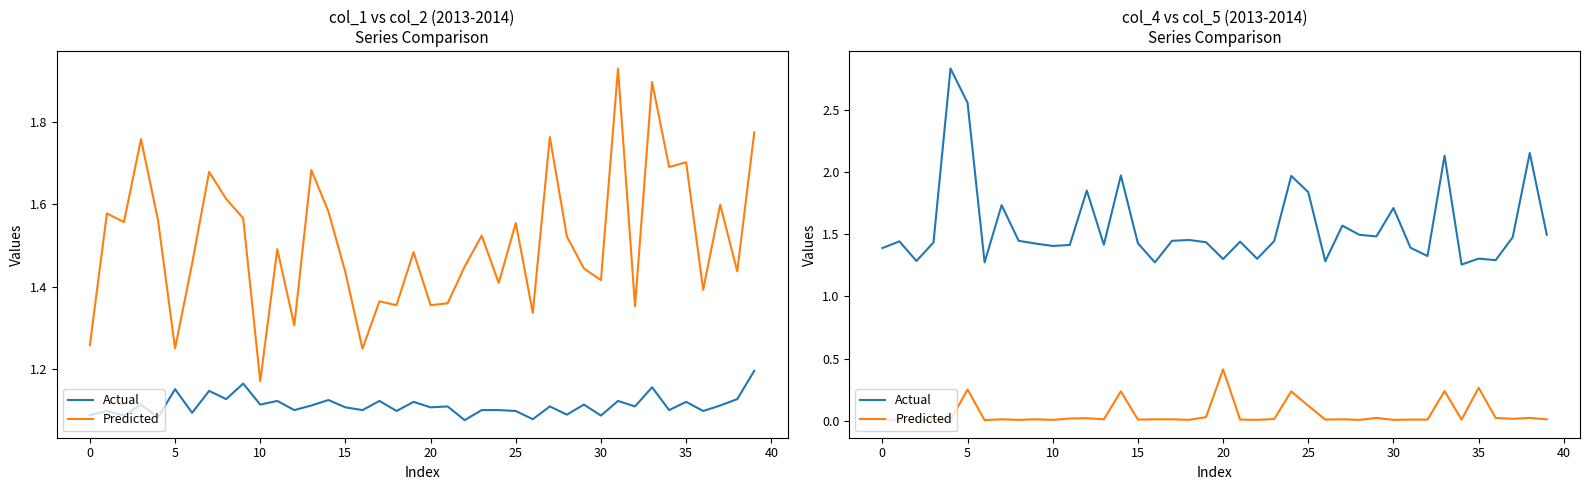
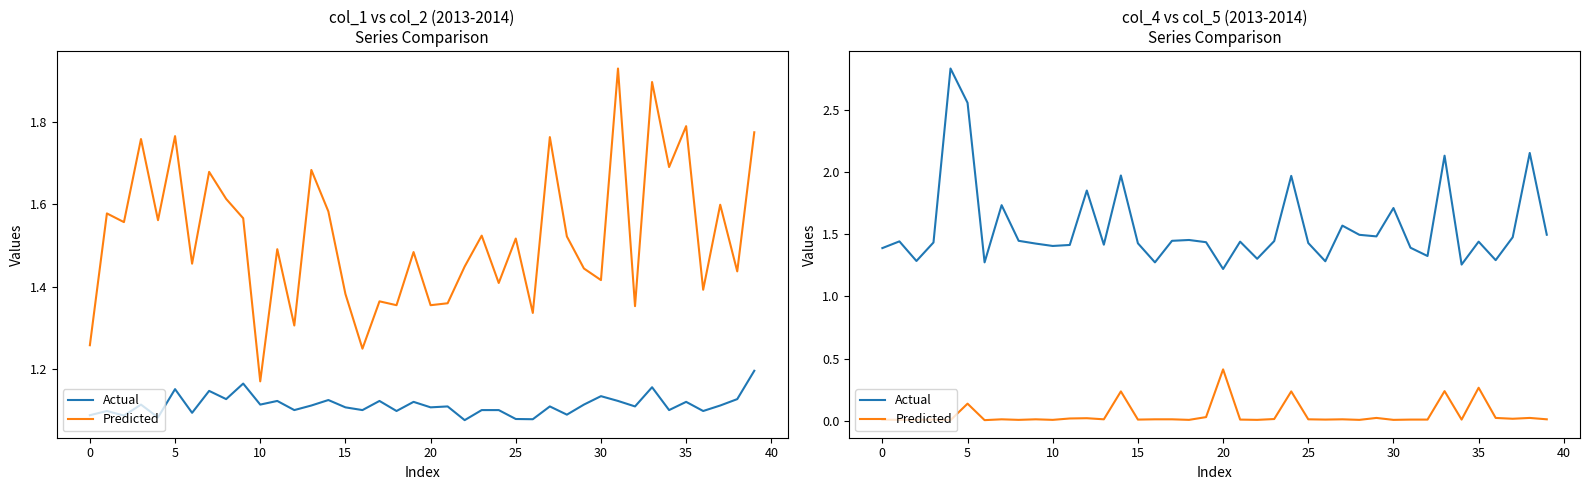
col_1 vs col_2 (2013-2014) Series Comparison, Predicted, 5: 1.25 -> 1.77
col_1 vs col_2 (2013-2014) Series Comparison, Predicted, 15: 1.43 -> 1.38
col_1 vs col_2 (2013-2014) Series Comparison, Actual, 25: 1.10 -> 1.08
col_1 vs col_2 (2013-2014) Series Comparison, Predicted, 25: 1.55 -> 1.52
col_1 vs col_2 (2013-2014) Series Comparison, Actual, 30: 1.09 -> 1.13
col_1 vs col_2 (2013-2014) Series Comparison, Predicted, 35: 1.70 -> 1.79
col_4 vs col_5 (2013-2014) Series Comparison, Predicted, 5: 0.25 -> 0.14
col_4 vs col_5 (2013-2014) Series Comparison, Actual, 20: 1.30 -> 1.22
col_4 vs col_5 (2013-2014) Series Comparison, Actual, 25: 1.84 -> 1.43
col_4 vs col_5 (2013-2014) Series Comparison, Predicted, 25: 0.12 -> 0.01
col_4 vs col_5 (2013-2014) Series Comparison, Actual, 35: 1.30 -> 1.44
